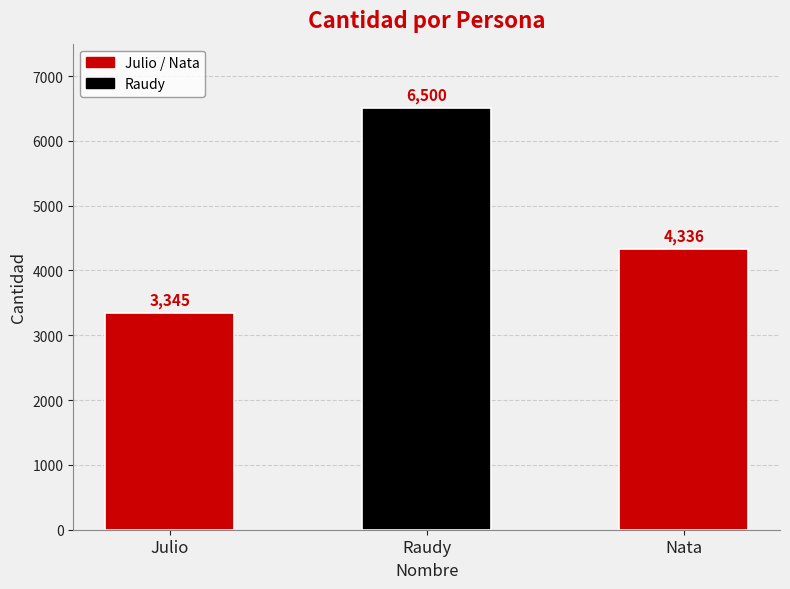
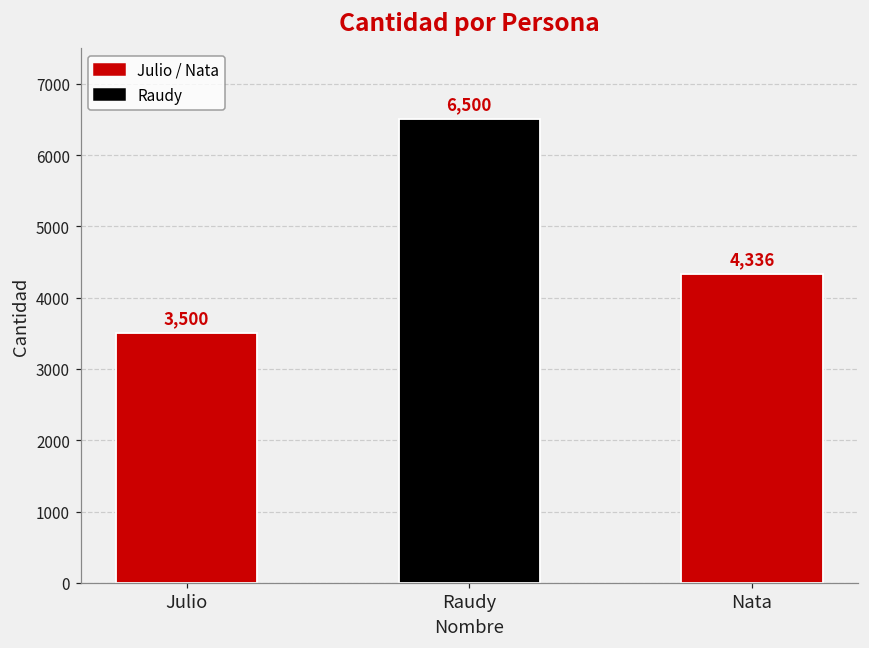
Julio: 3,345 -> 3,500
